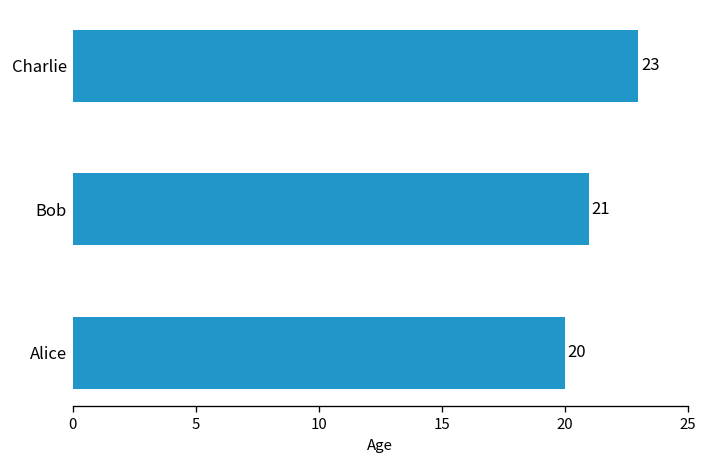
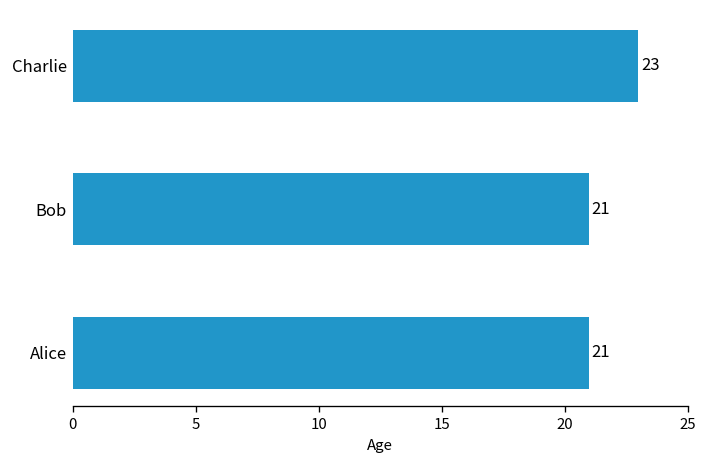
Alice: 20 -> 21
